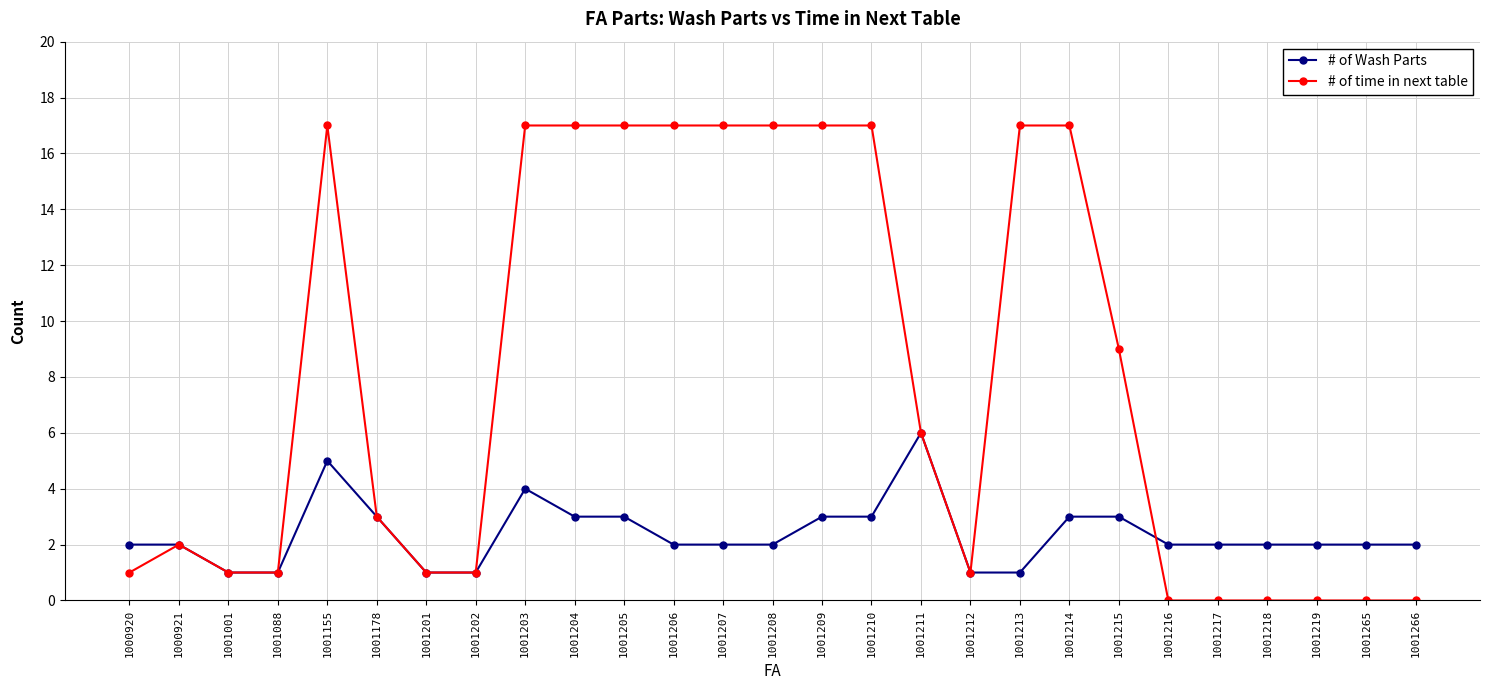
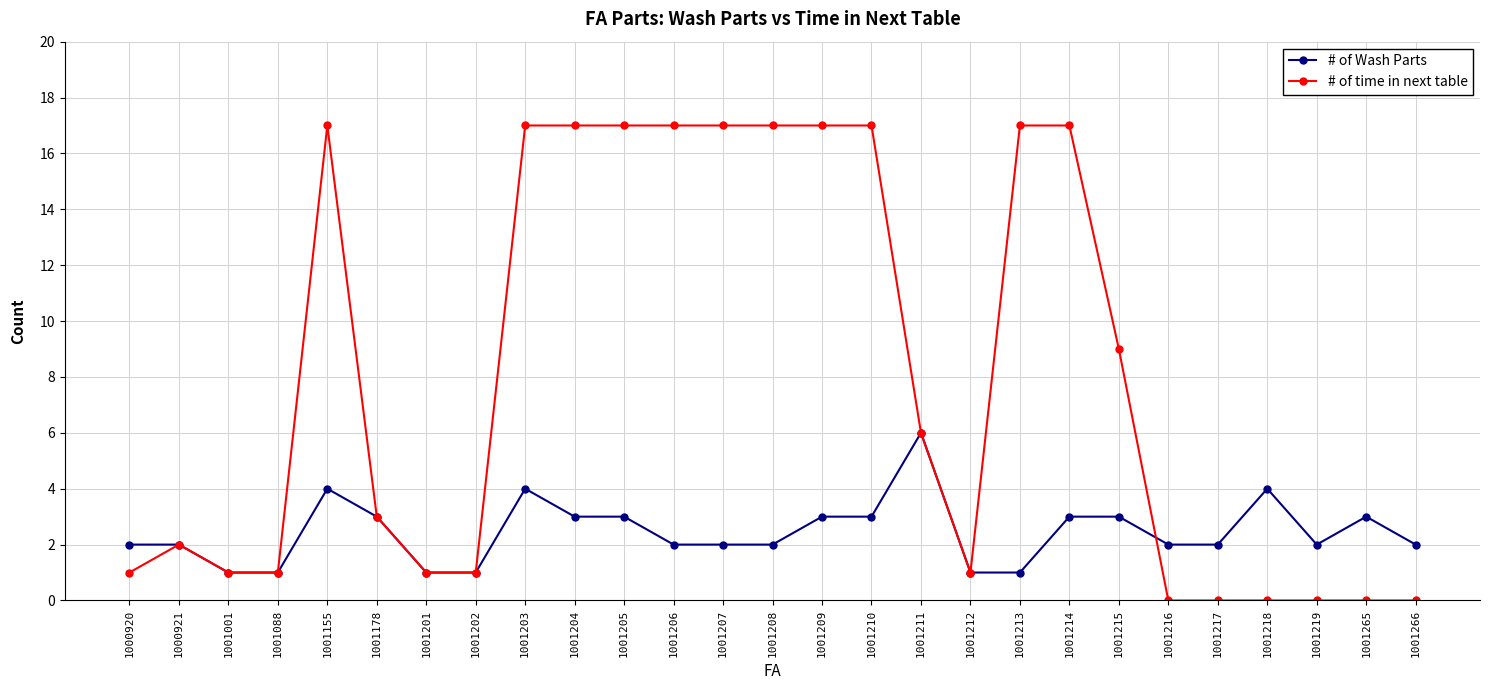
# of Wash Parts, 1001155: 5 -> 4
# of Wash Parts, 1001218: 2 -> 4
# of Wash Parts, 1001265: 2 -> 3
